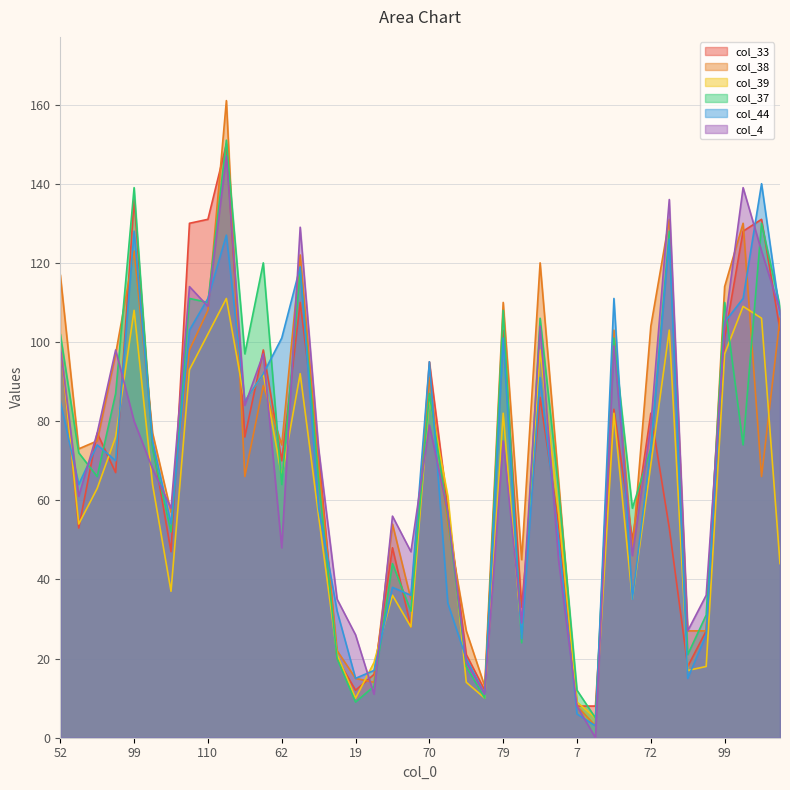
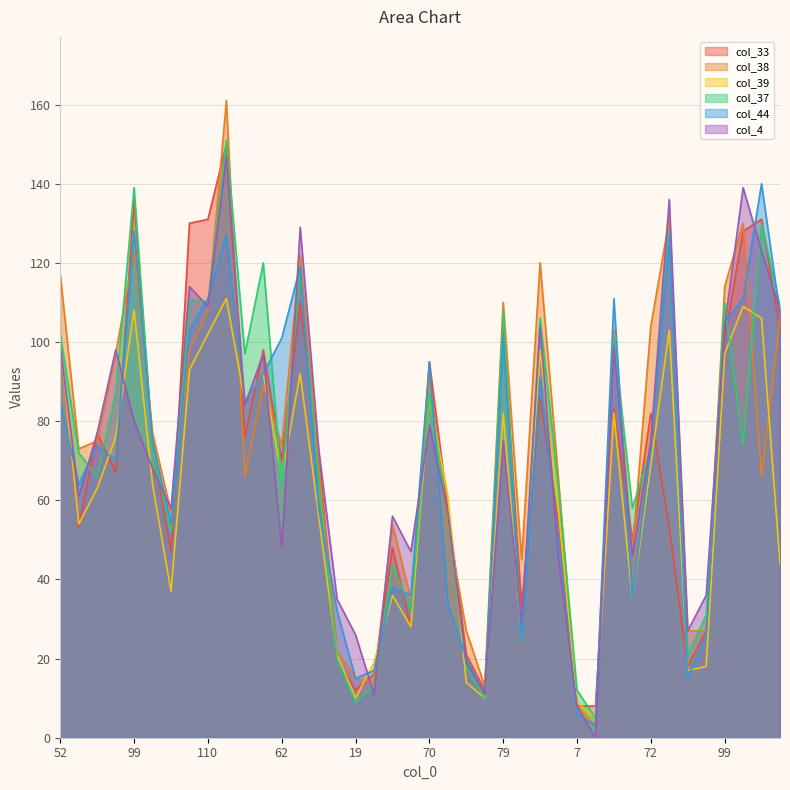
col_4, 72: 79 -> 75
